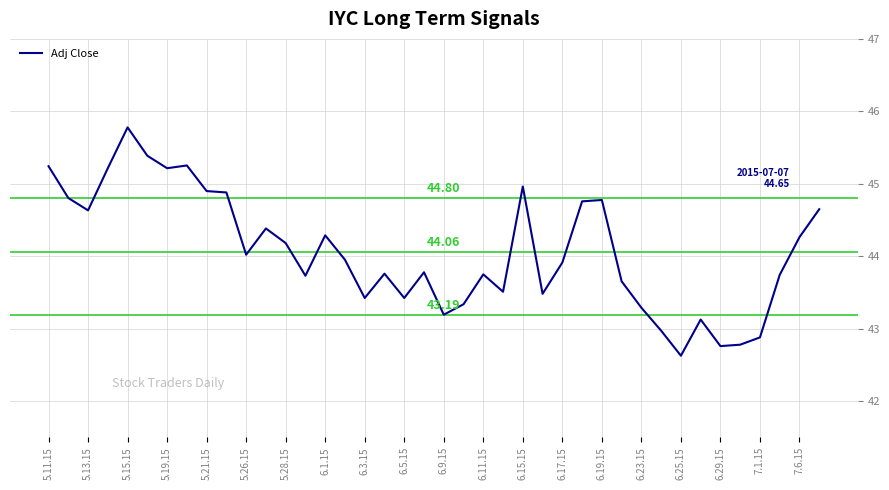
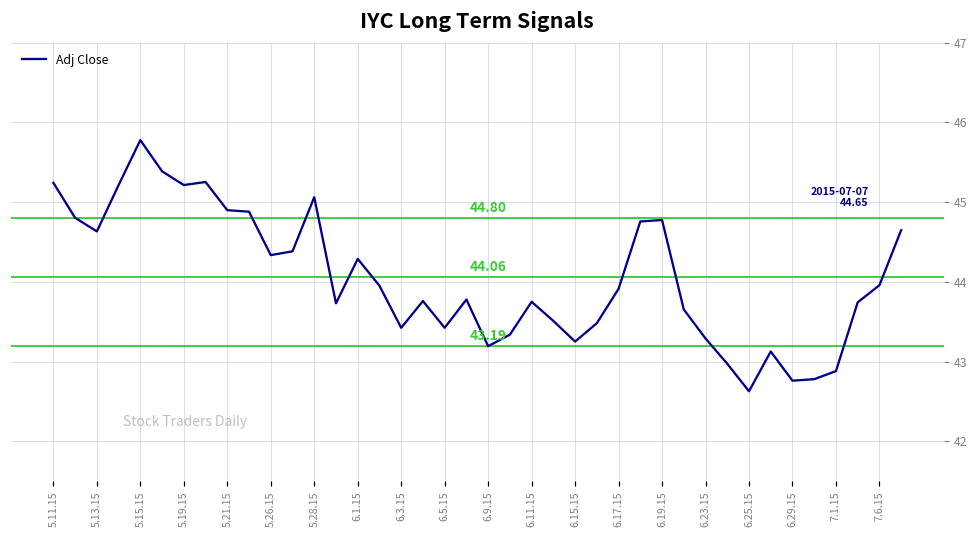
5.26.15: 44.0 -> 44.3
5.28.15: 44.2 -> 45.1
6.15.15: 45.0 -> 43.3
7.6.15: 44.3 -> 44.0
